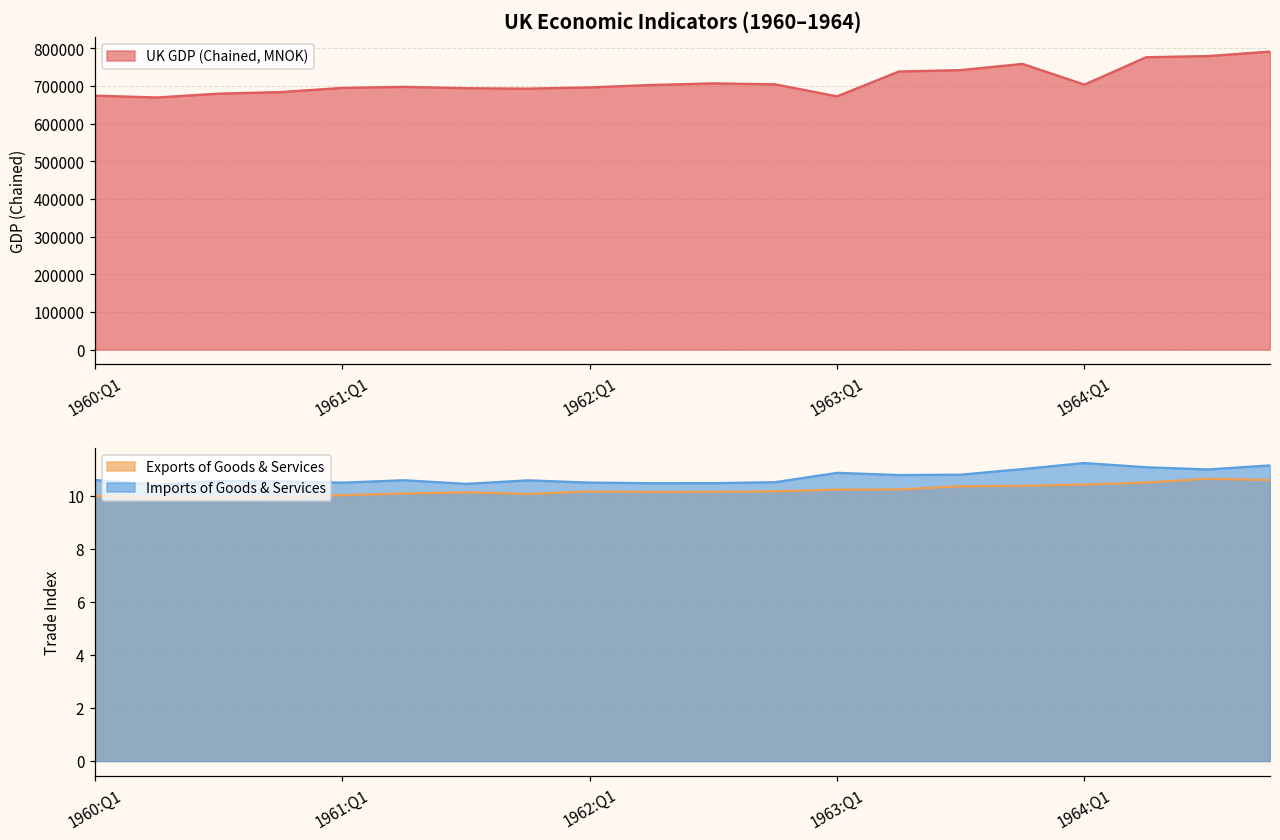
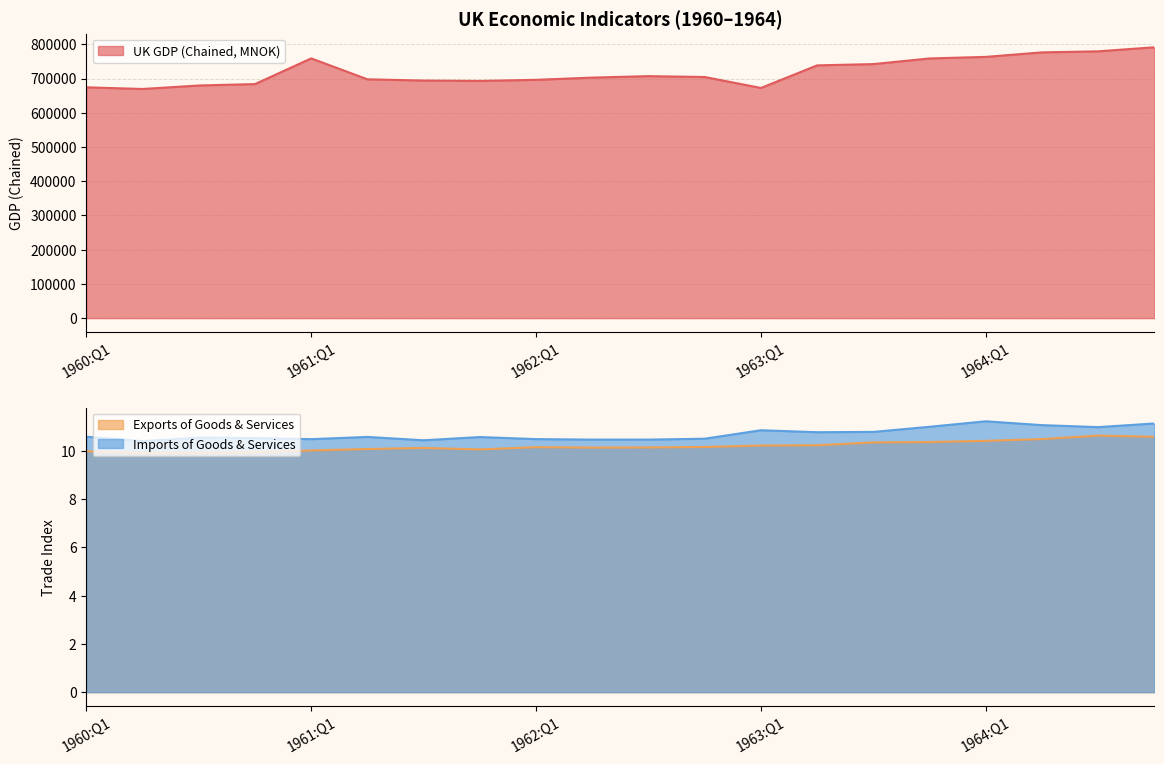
UK Economic Indicators (1960–1964), 1961:Q1: 690000 -> 760000
UK Economic Indicators (1960–1964), 1964:Q1: 700000 -> 760000
